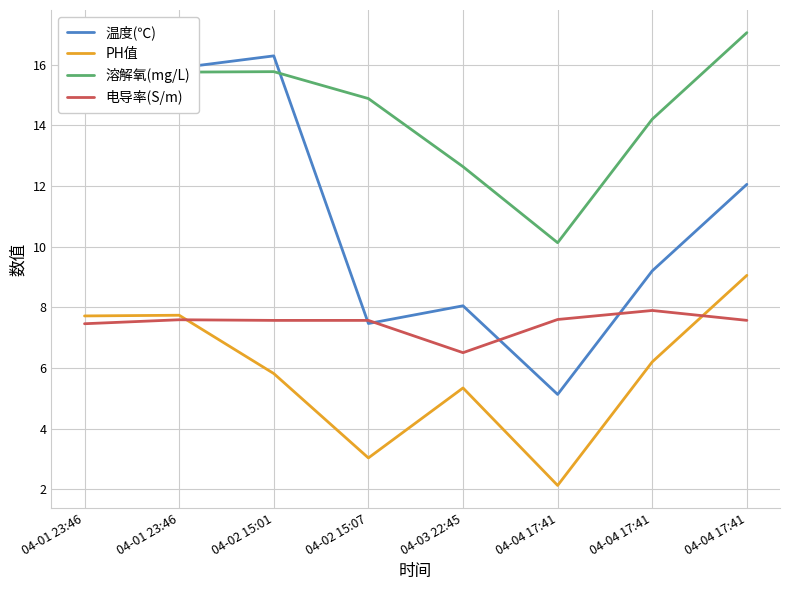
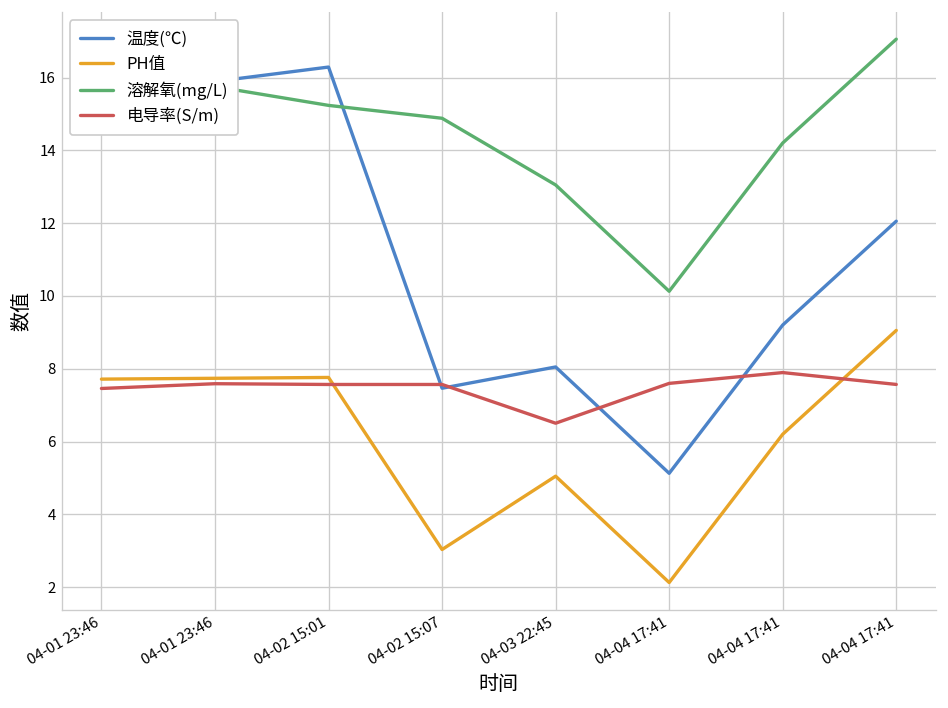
PH值, 04-02 15:01: 5.8 -> 7.8
溶解氧(mg/L), 04-02 15:01: 15.8 -> 15.2
PH值, 04-03 22:45: 5.3 -> 5.0
溶解氧(mg/L), 04-03 22:45: 12.6 -> 13.0
